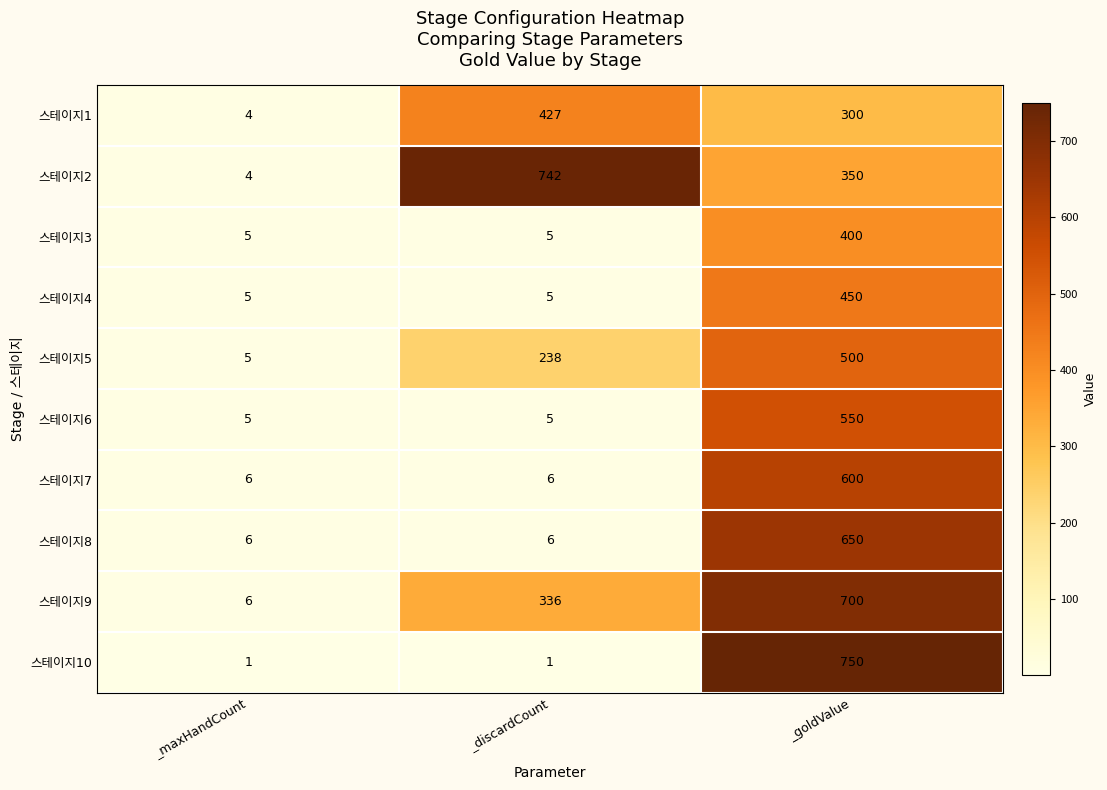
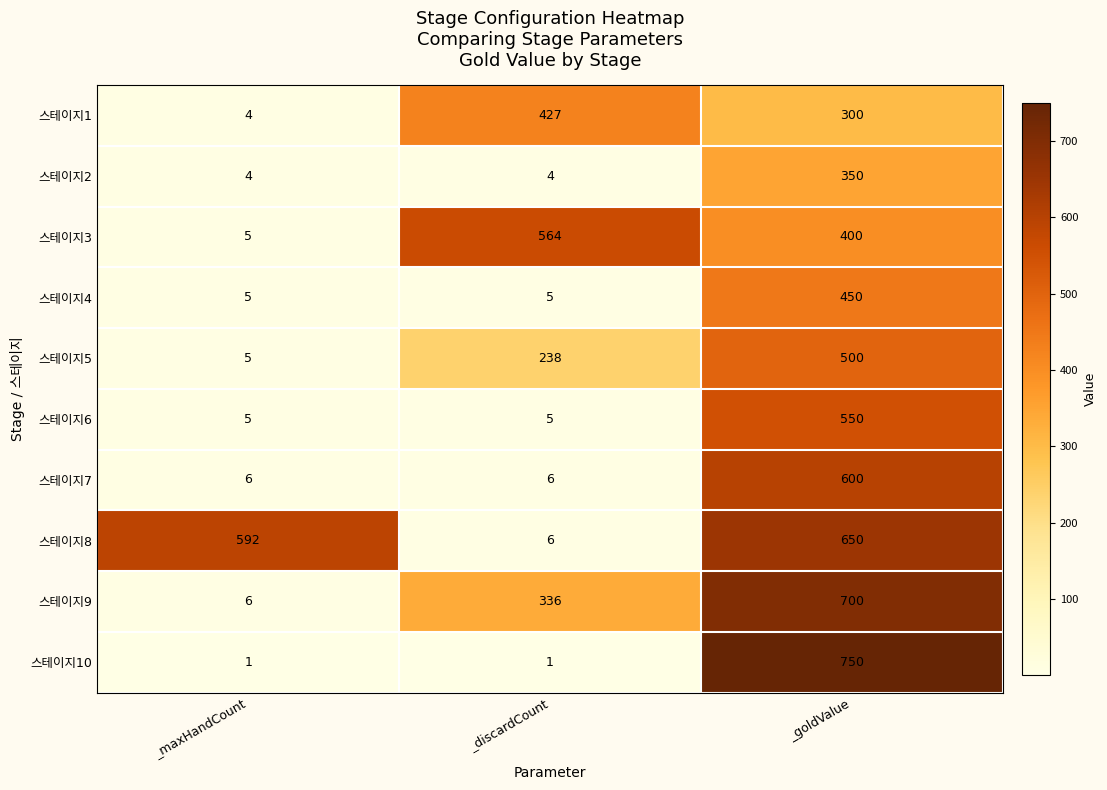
스테이지2, _discardCount: 742 -> 4
스테이지3, _discardCount: 5 -> 564
스테이지8, _maxHandCount: 6 -> 592
